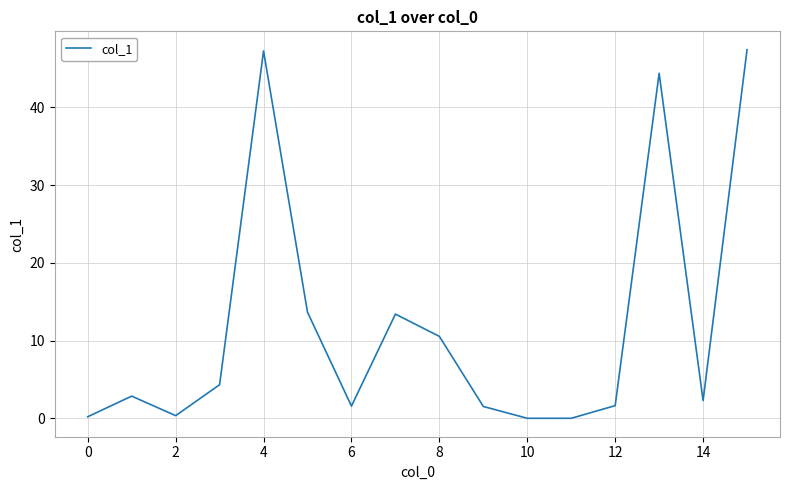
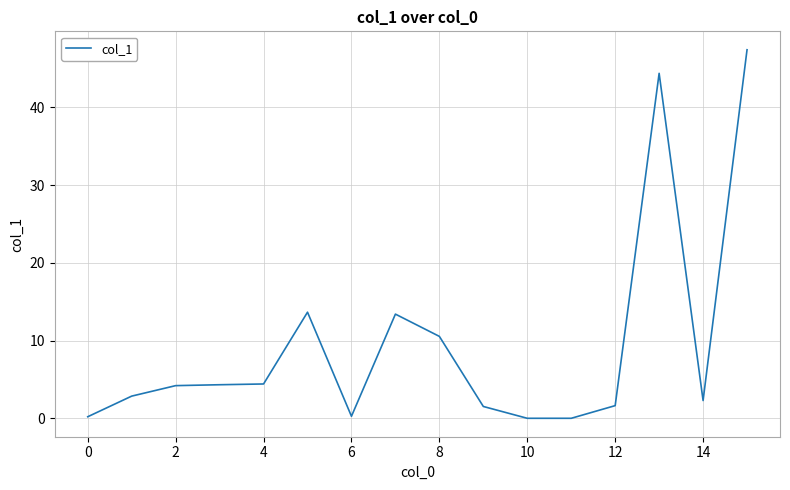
2: 0 -> 4
4: 47 -> 4
6: 2 -> 0
